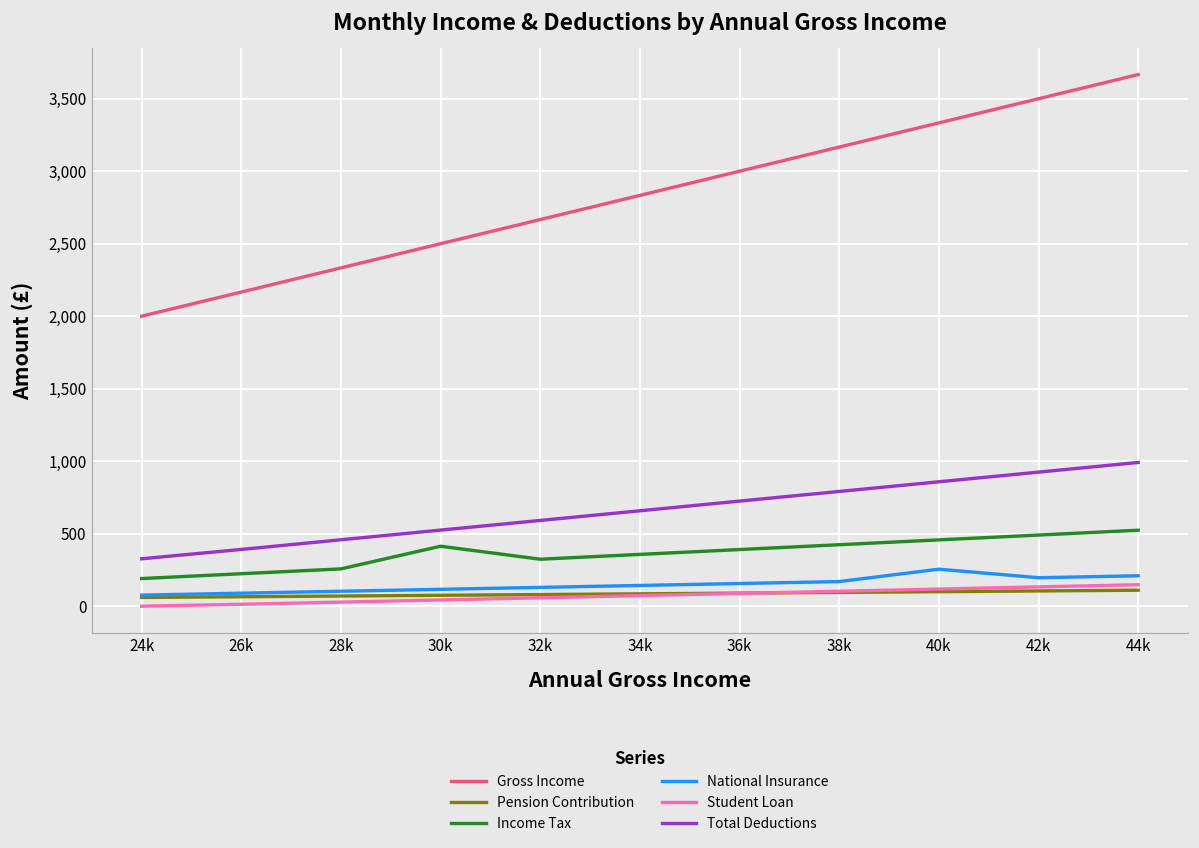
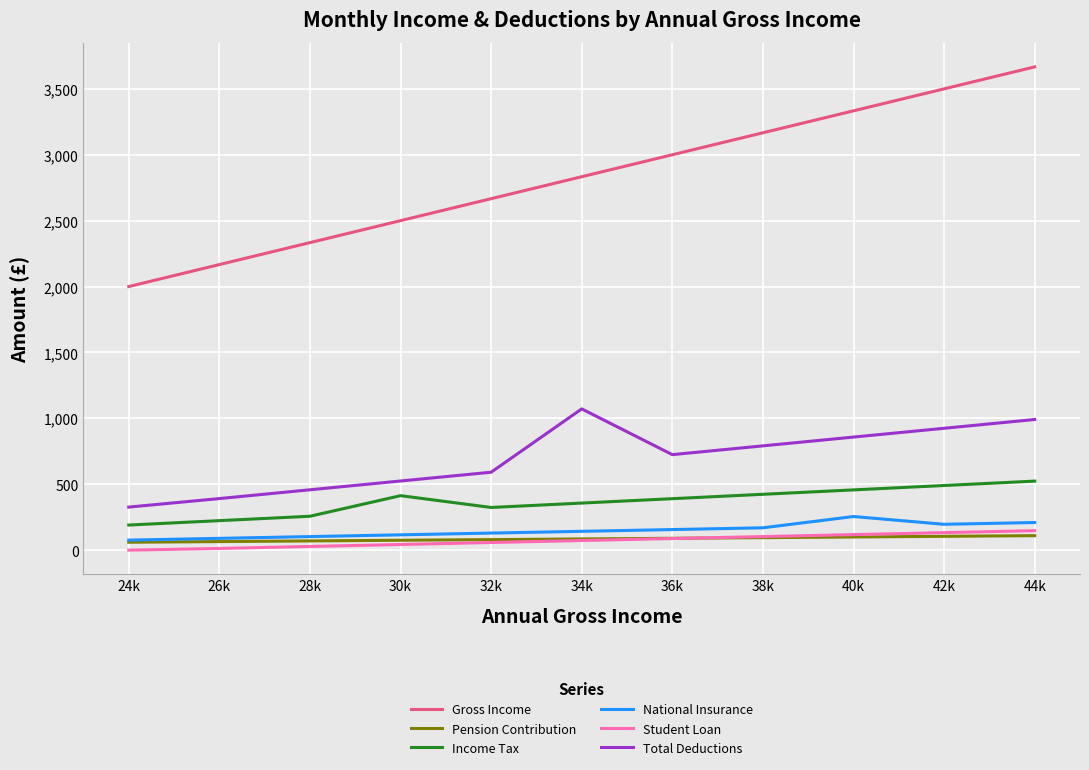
Total Deductions, 34k: 660 -> 1,070
